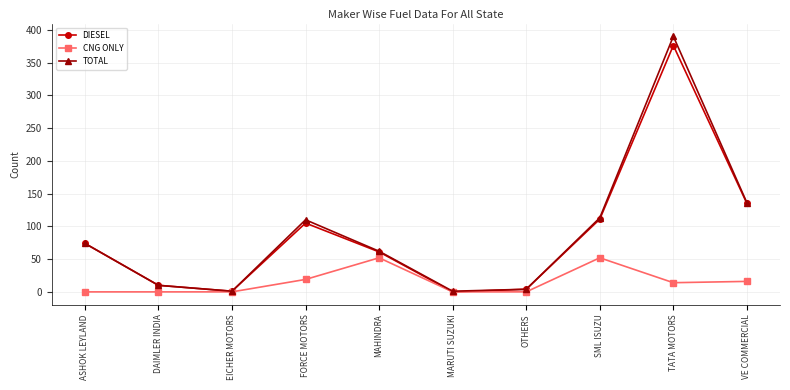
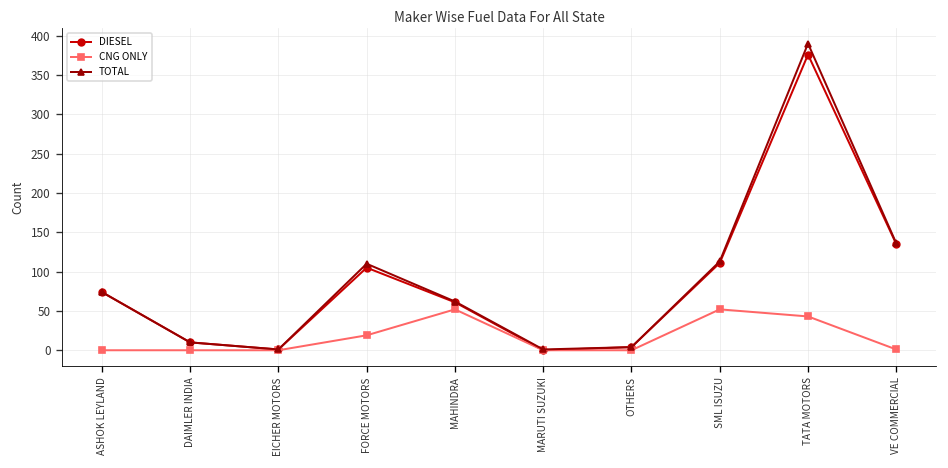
CNG ONLY, TATA MOTORS: 10 -> 40
CNG ONLY, VE COMMERCIAL: 20 -> 0
